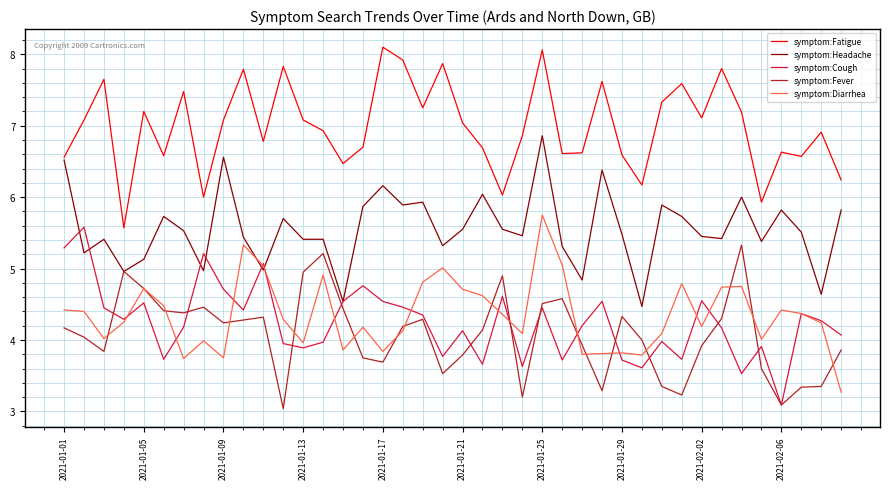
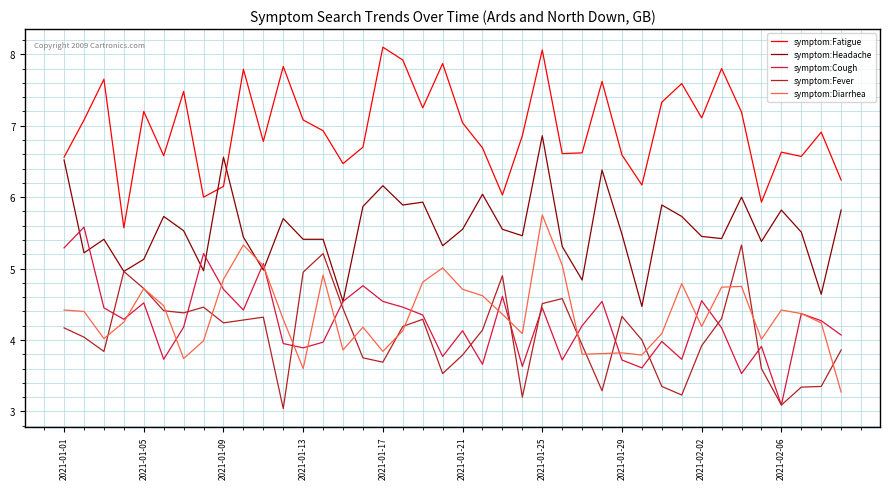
symptom:Fatigue, 2021-01-09: 7.1 -> 6.2
symptom:Diarrhea, 2021-01-09: 3.8 -> 4.9
symptom:Diarrhea, 2021-01-13: 4.0 -> 3.6
